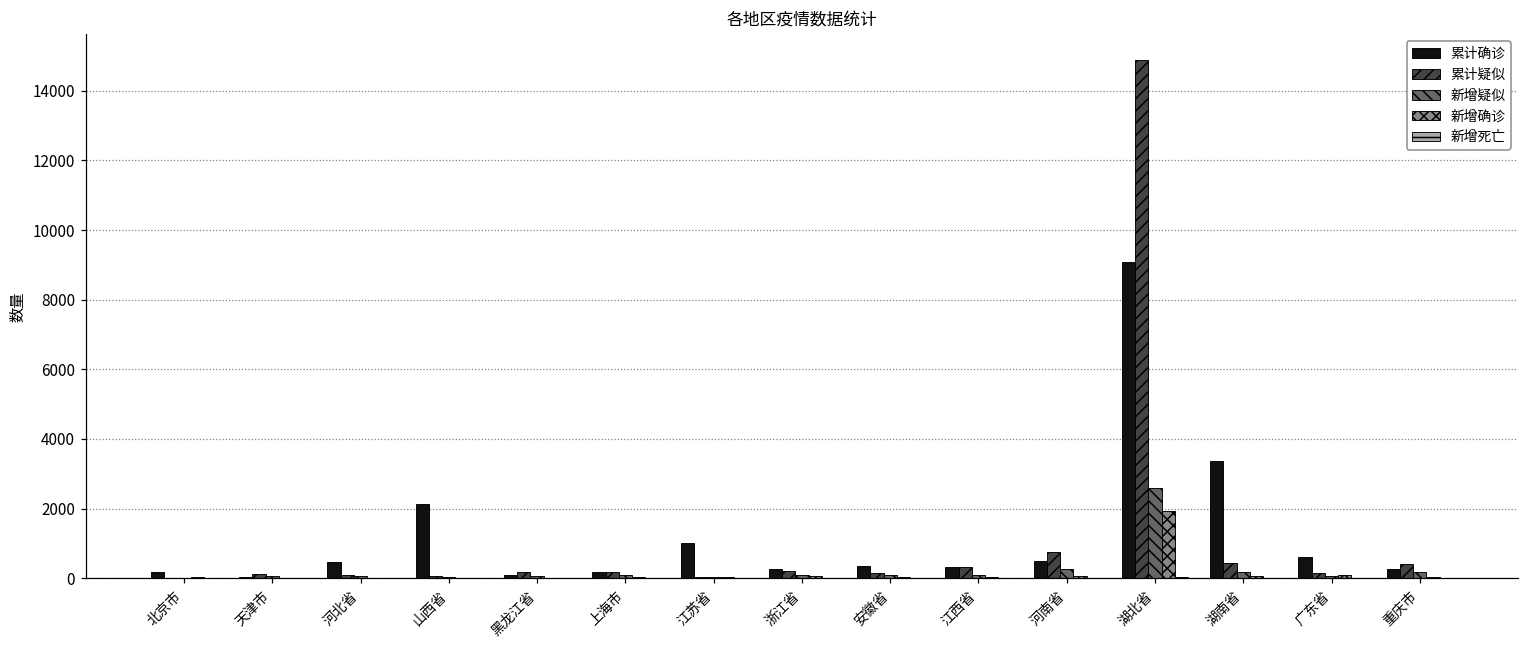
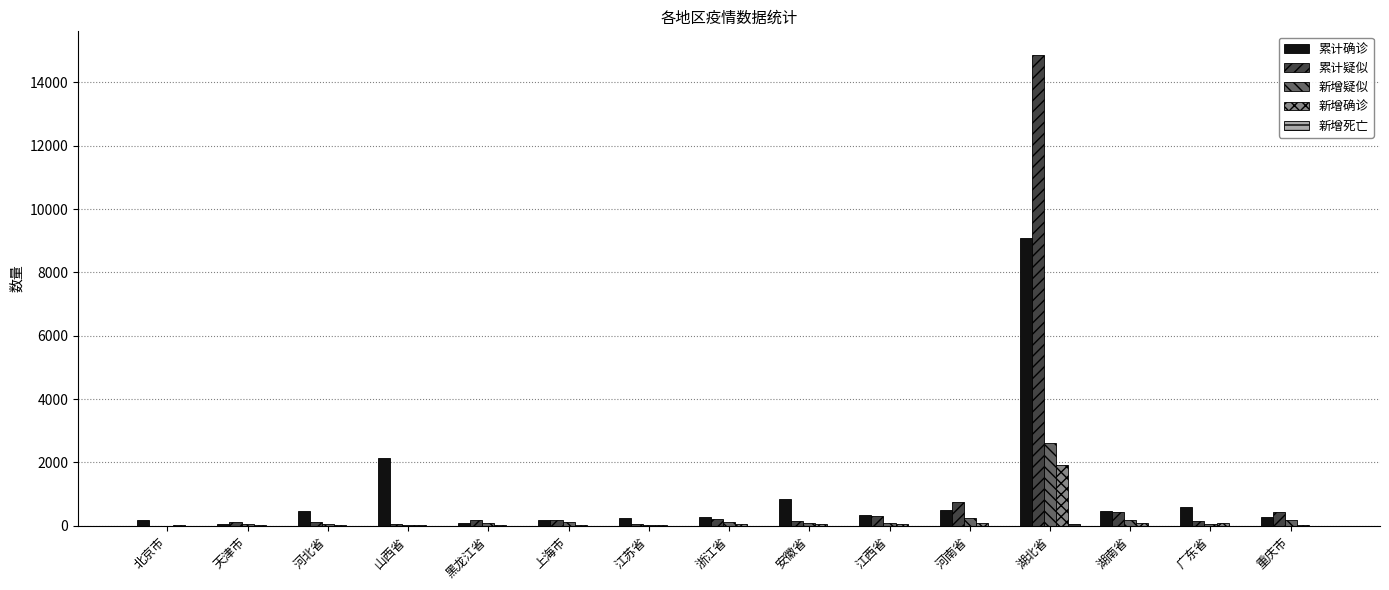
累计确诊, 江苏省: 1000 -> 200
累计确诊, 安徽省: 300 -> 900
累计确诊, 湖南省: 3400 -> 500
